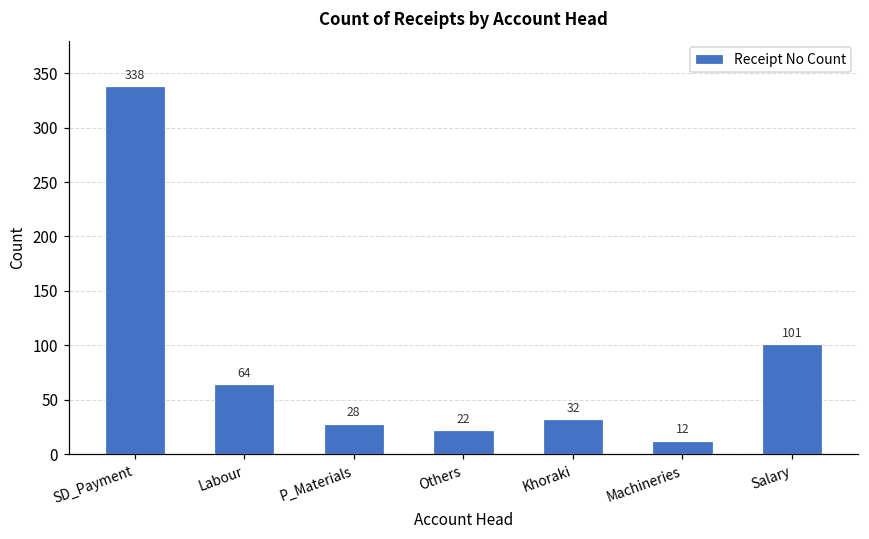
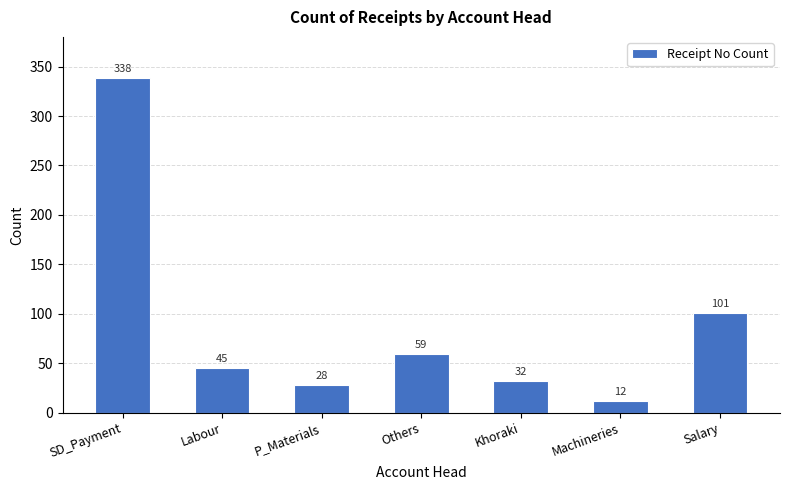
Labour: 64 -> 45
Others: 22 -> 59
